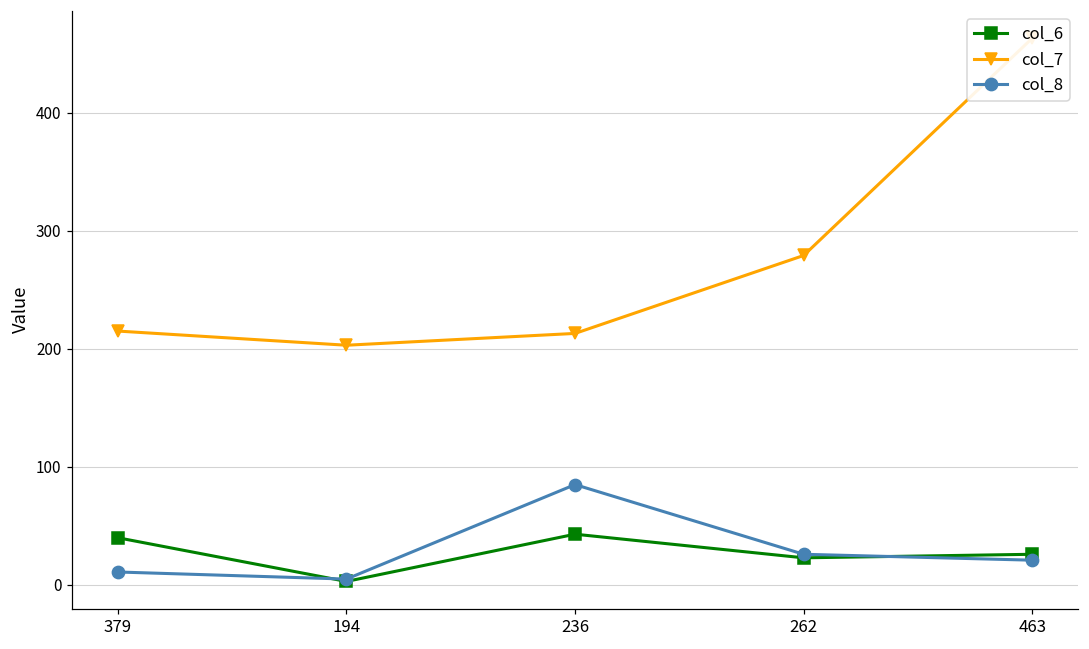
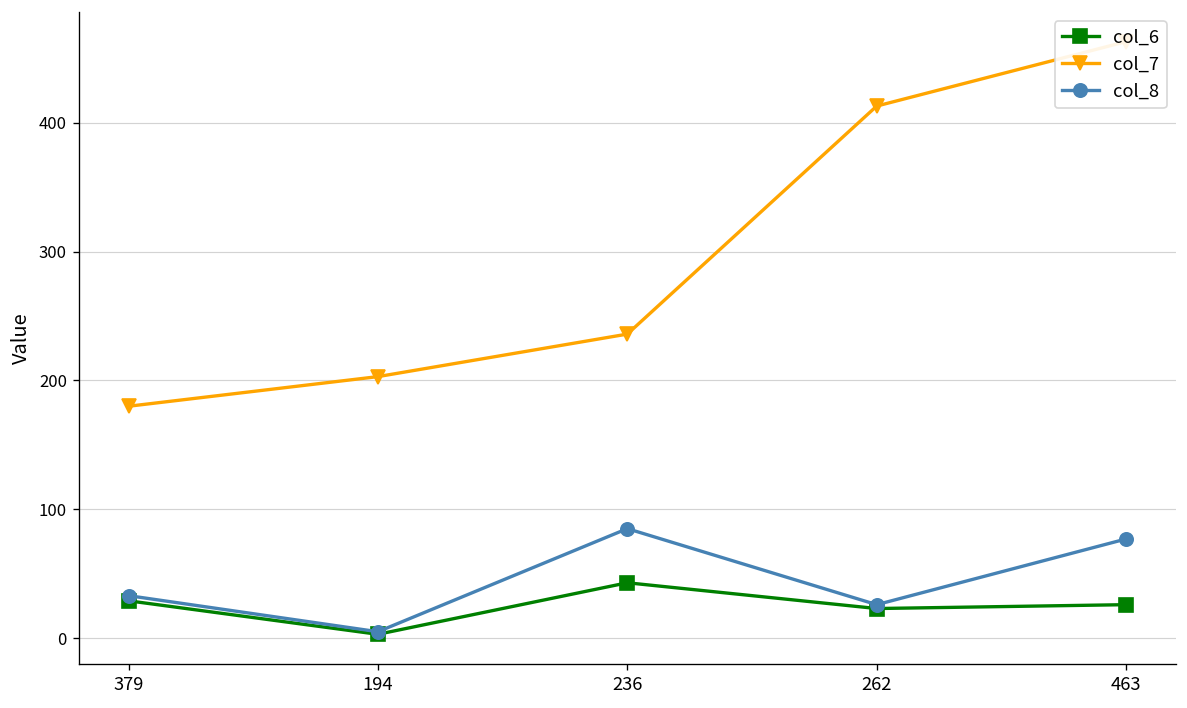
col_6, 379: 40 -> 29
col_7, 379: 215 -> 180
col_8, 379: 11 -> 33
col_7, 236: 213 -> 236
col_7, 262: 279 -> 413
col_8, 463: 21 -> 77
